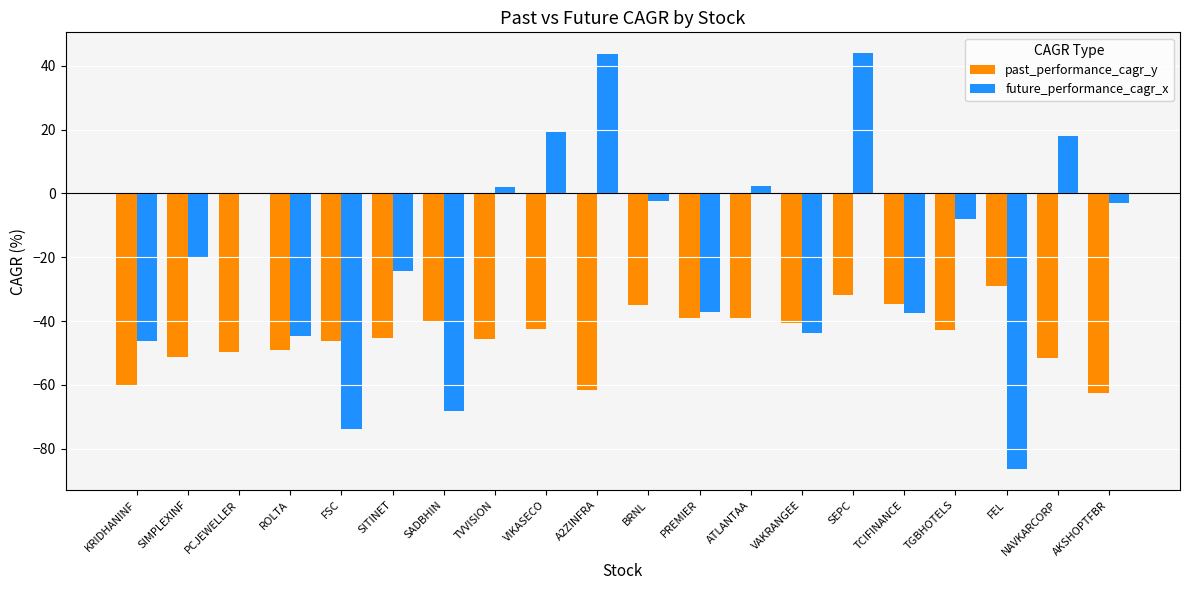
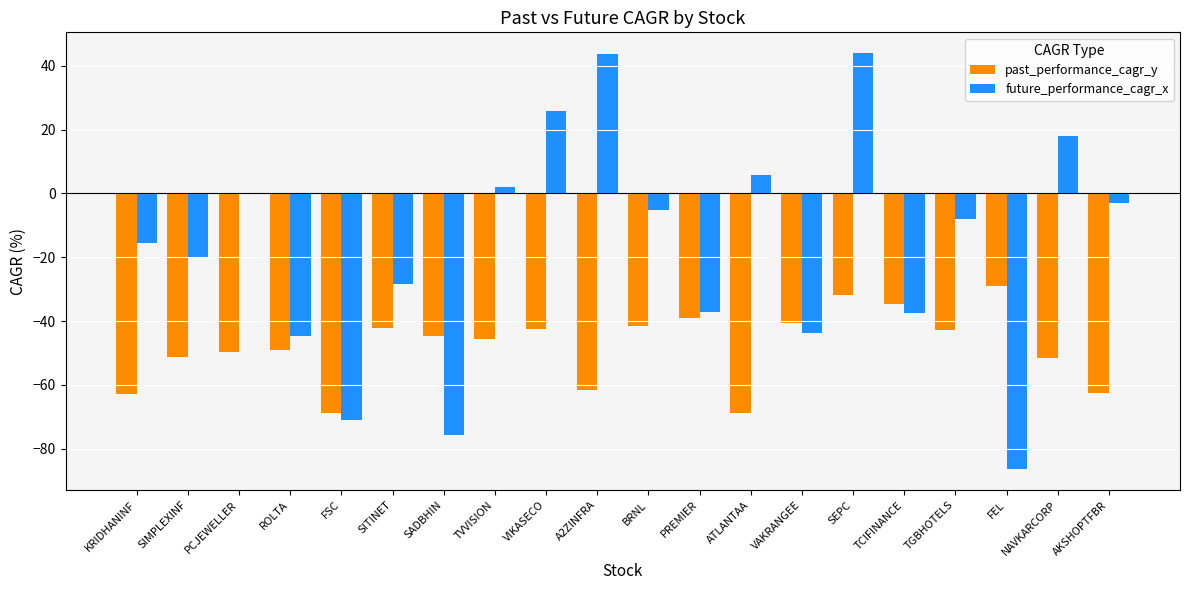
past_performance_cagr_y, KRIDHANINF: -60 -> -63
future_performance_cagr_x, KRIDHANINF: -46 -> -16
past_performance_cagr_y, FSC: -46 -> -69
future_performance_cagr_x, FSC: -74 -> -71
past_performance_cagr_y, SITINET: -45 -> -42
future_performance_cagr_x, SITINET: -24 -> -28
past_performance_cagr_y, SADBHIN: -40 -> -45
future_performance_cagr_x, SADBHIN: -68 -> -76
future_performance_cagr_x, VIKASECO: 19 -> 26
past_performance_cagr_y, BRNL: -35 -> -41
future_performance_cagr_x, BRNL: -2 -> -5
past_performance_cagr_y, ATLANTAA: -39 -> -69
future_performance_cagr_x, ATLANTAA: 2 -> 6
